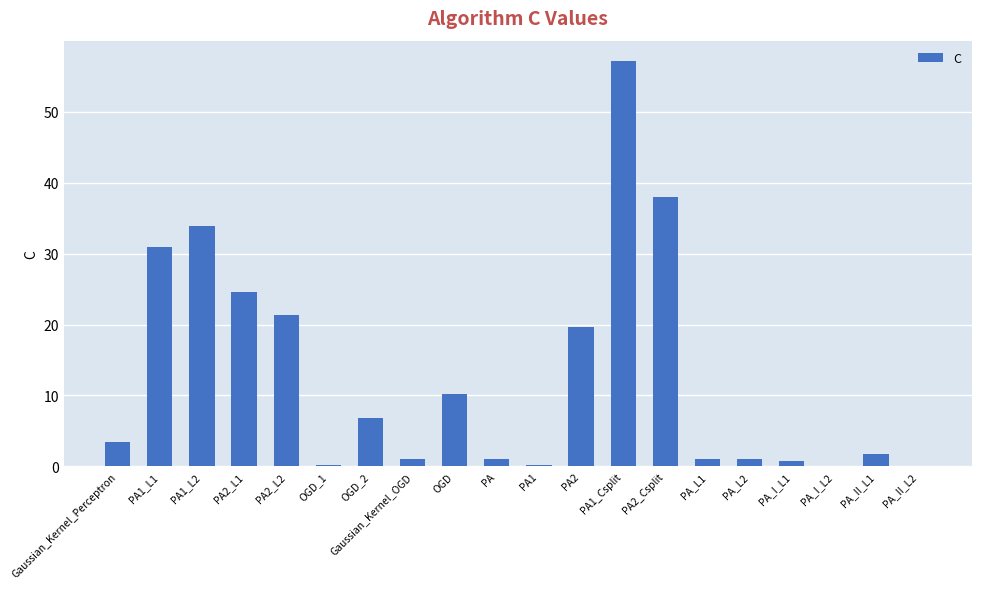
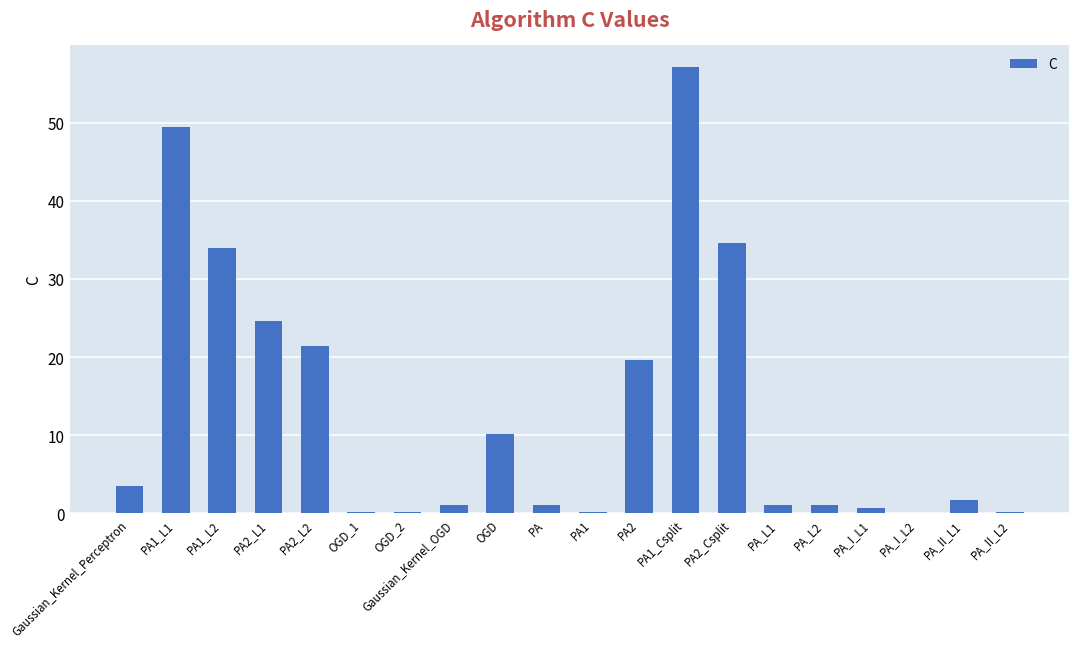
PA1_L1: 31 -> 49
OGD_2: 7 -> 0
PA2_Csplit: 38 -> 35
